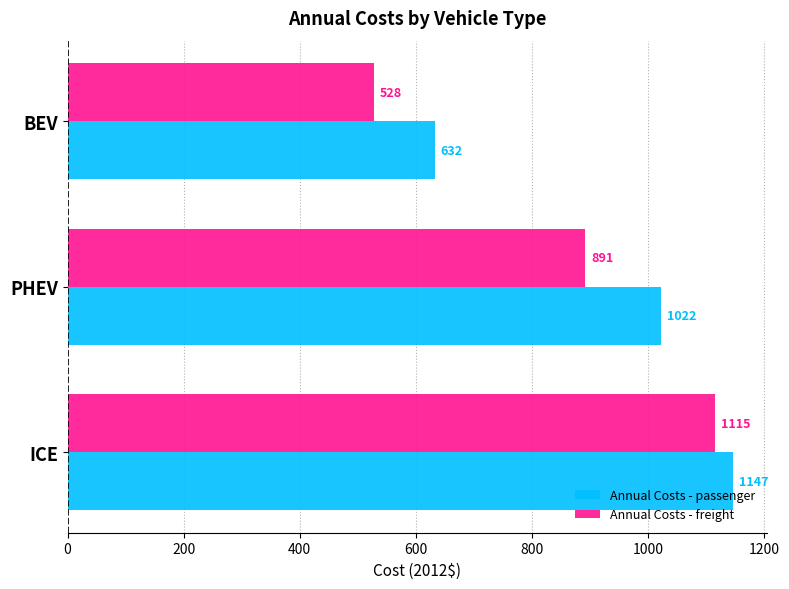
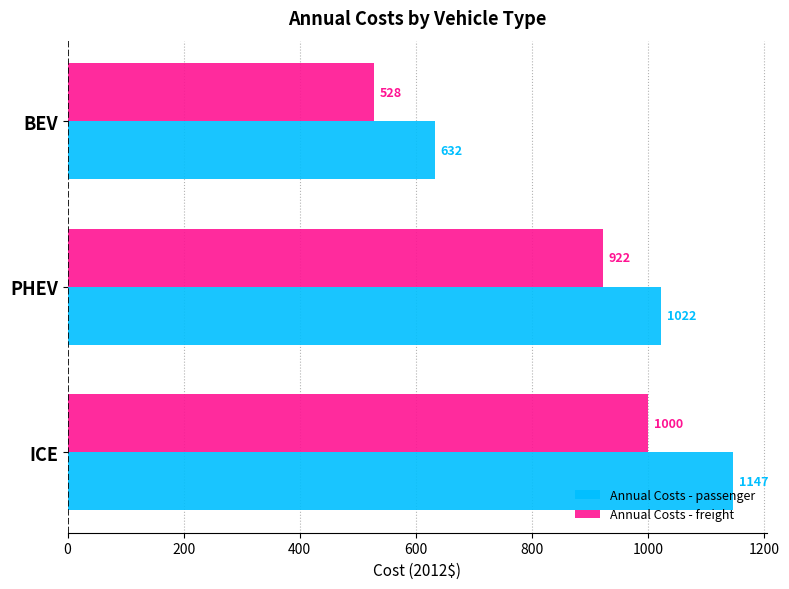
Annual Costs - freight, PHEV: 891 -> 922
Annual Costs - freight, ICE: 1115 -> 1000
